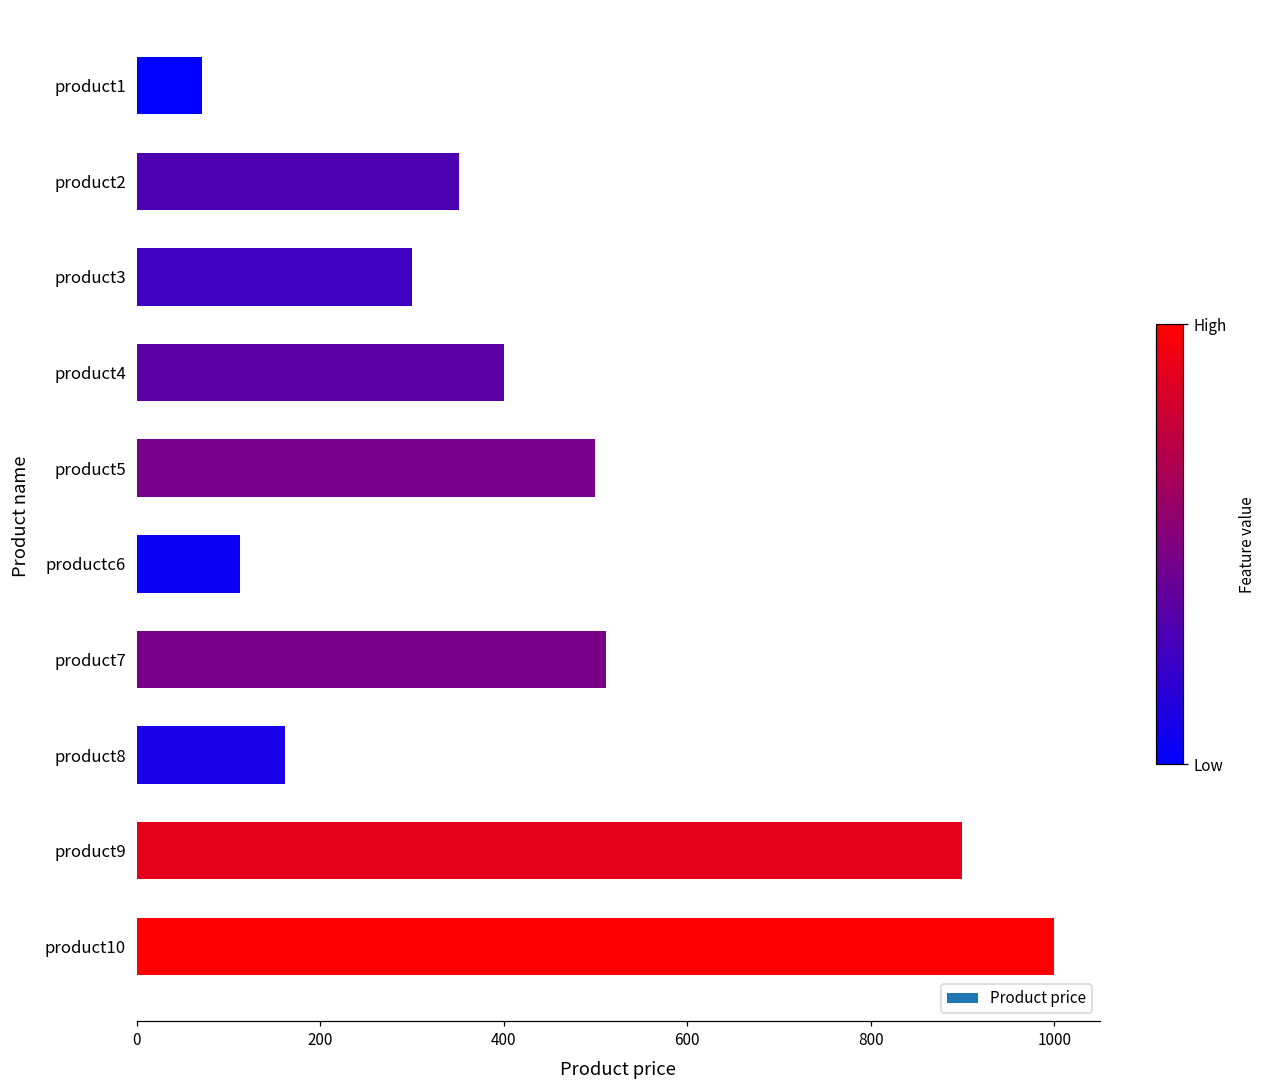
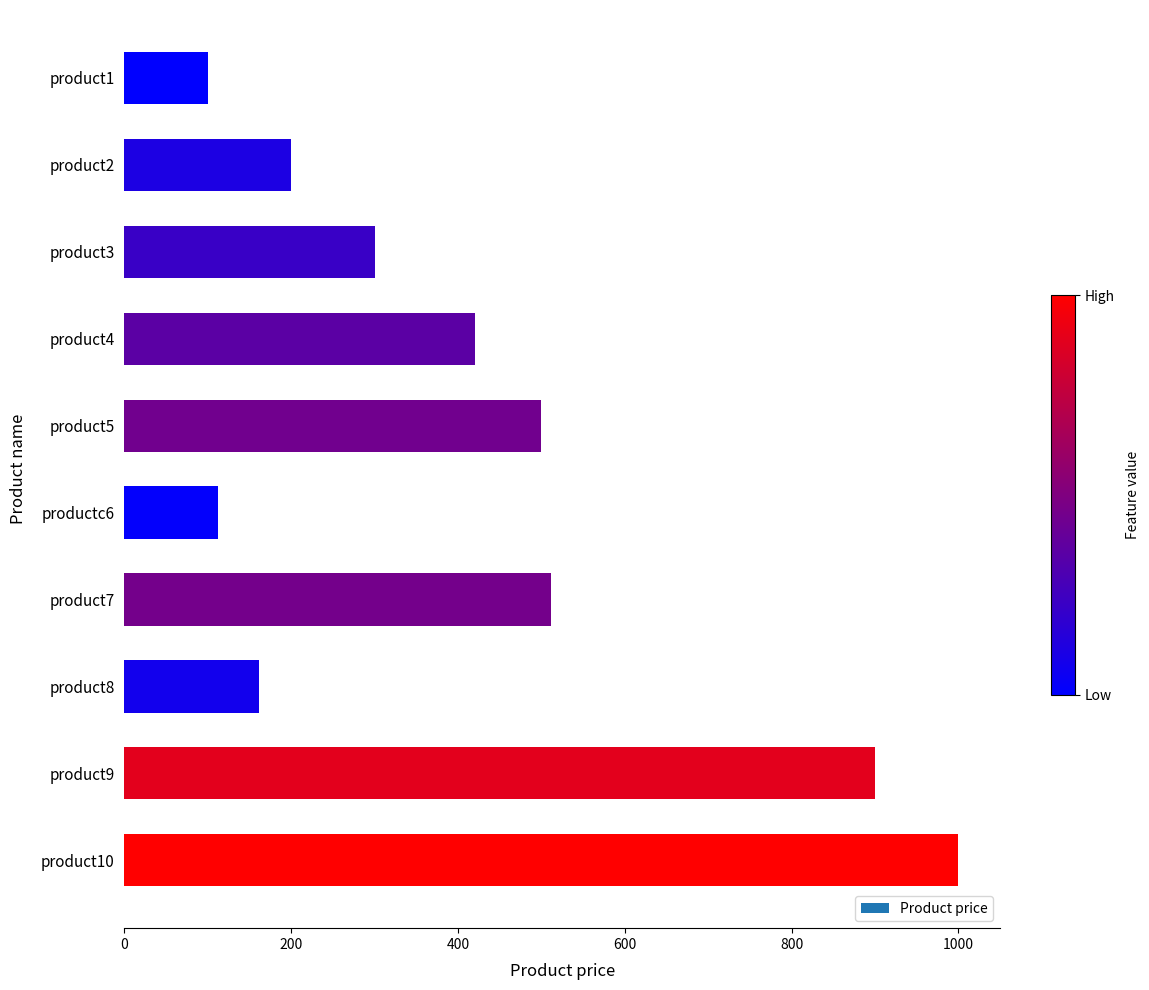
product1: 70 -> 100
product2: 350 -> 200
product4: 400 -> 420
